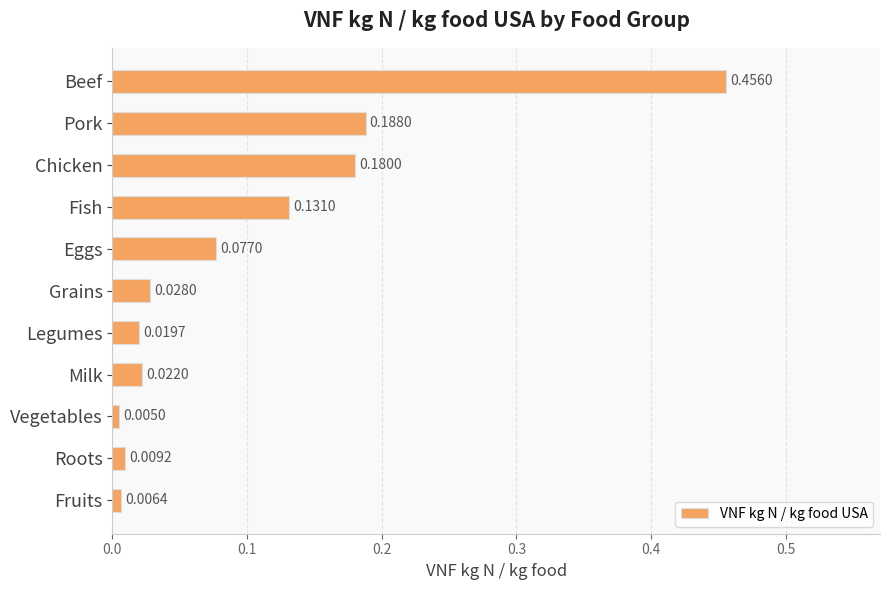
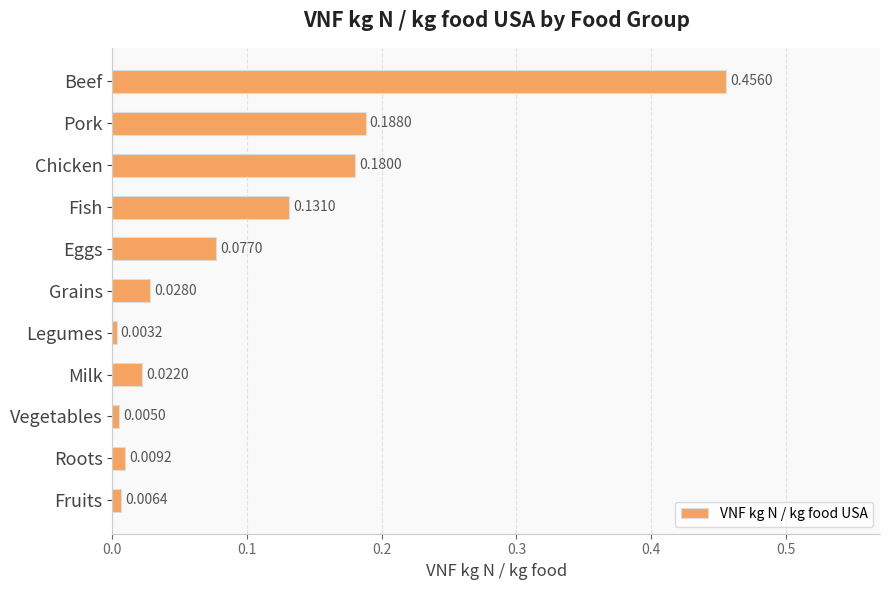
Legumes: 0.0197 -> 0.0032
